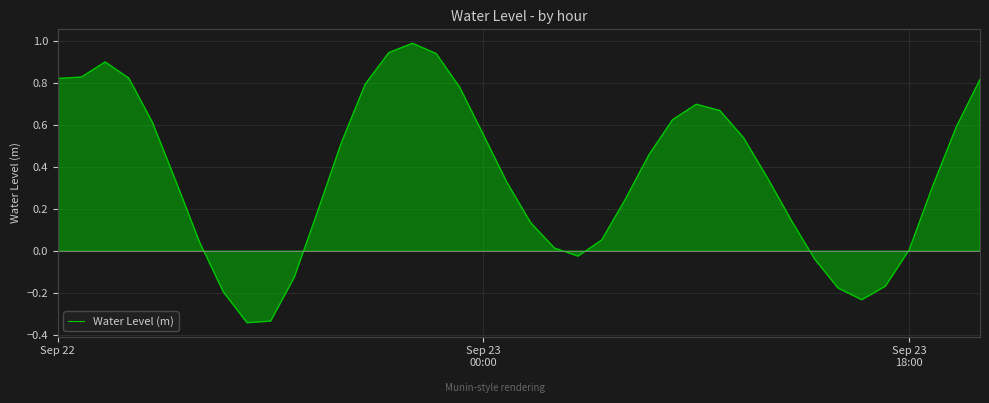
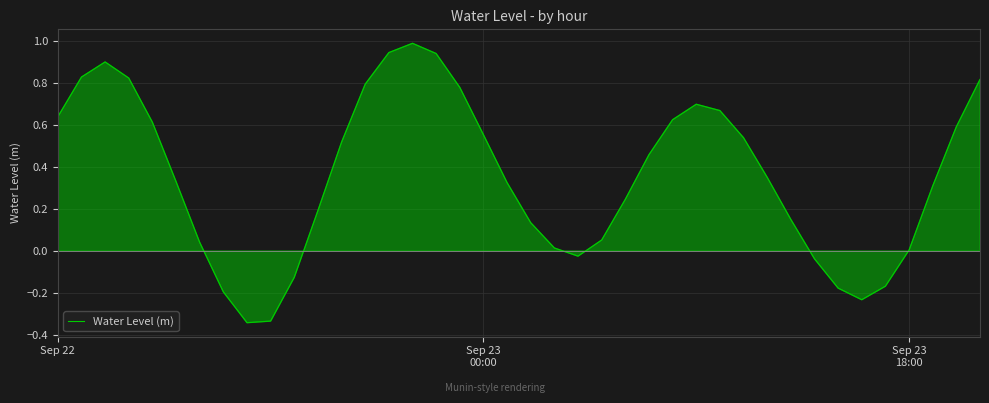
Sep 22: 0.82 -> 0.64
